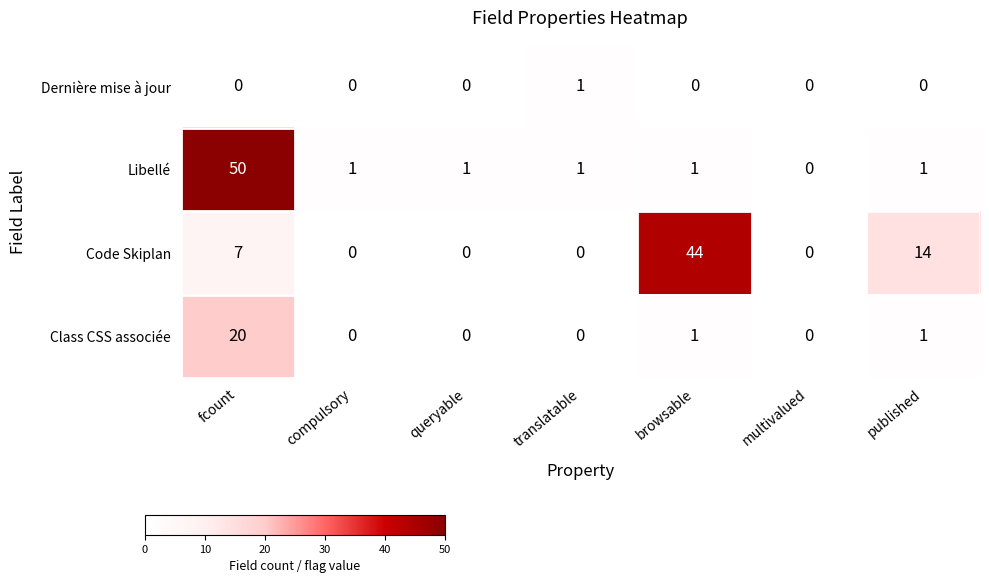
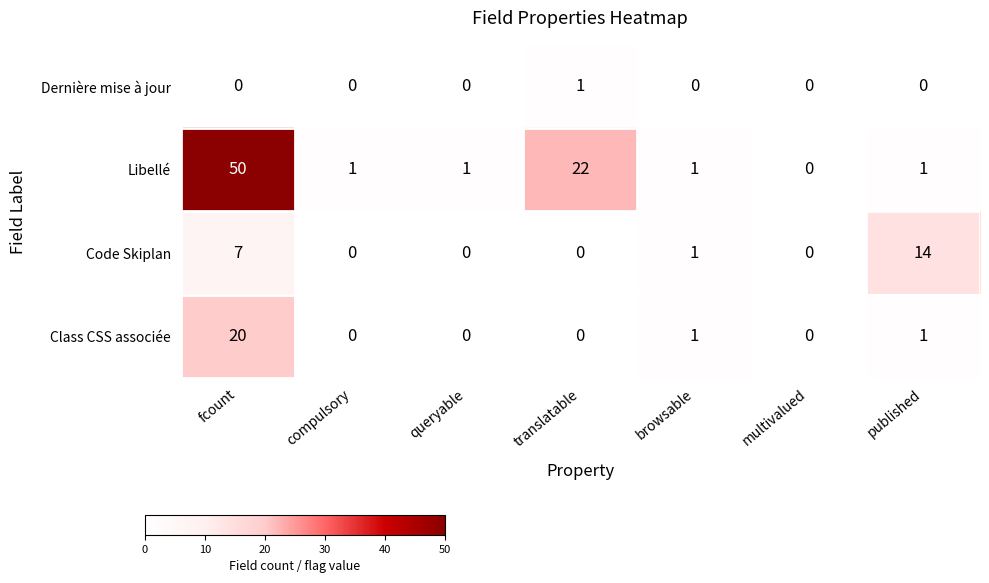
Libellé, translatable: 1 -> 22
Code Skiplan, browsable: 44 -> 1
